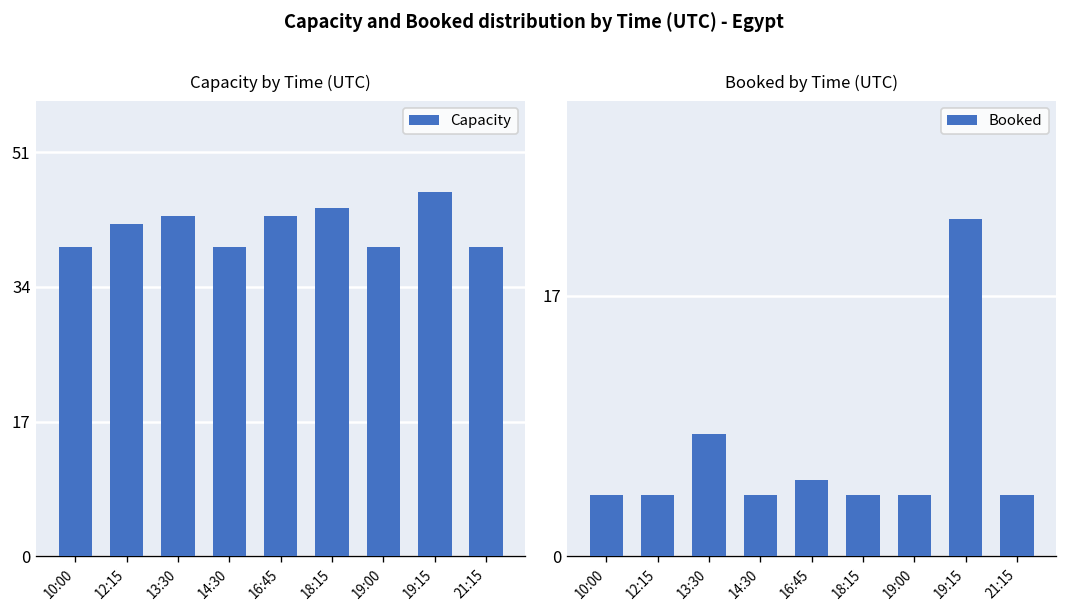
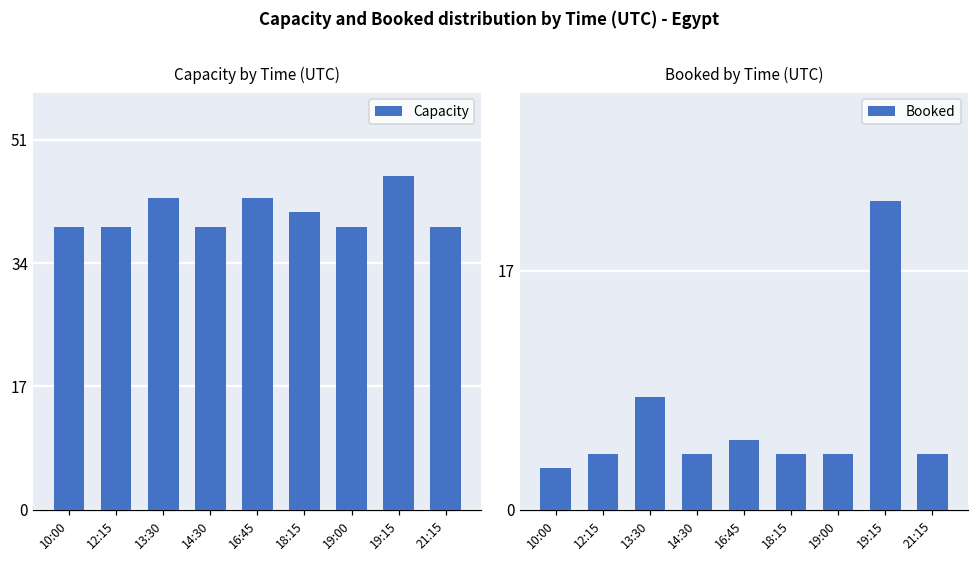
Capacity by Time (UTC), 12:15: 42 -> 39
Capacity by Time (UTC), 18:15: 44 -> 41
Booked by Time (UTC), 10:00: 4 -> 3
